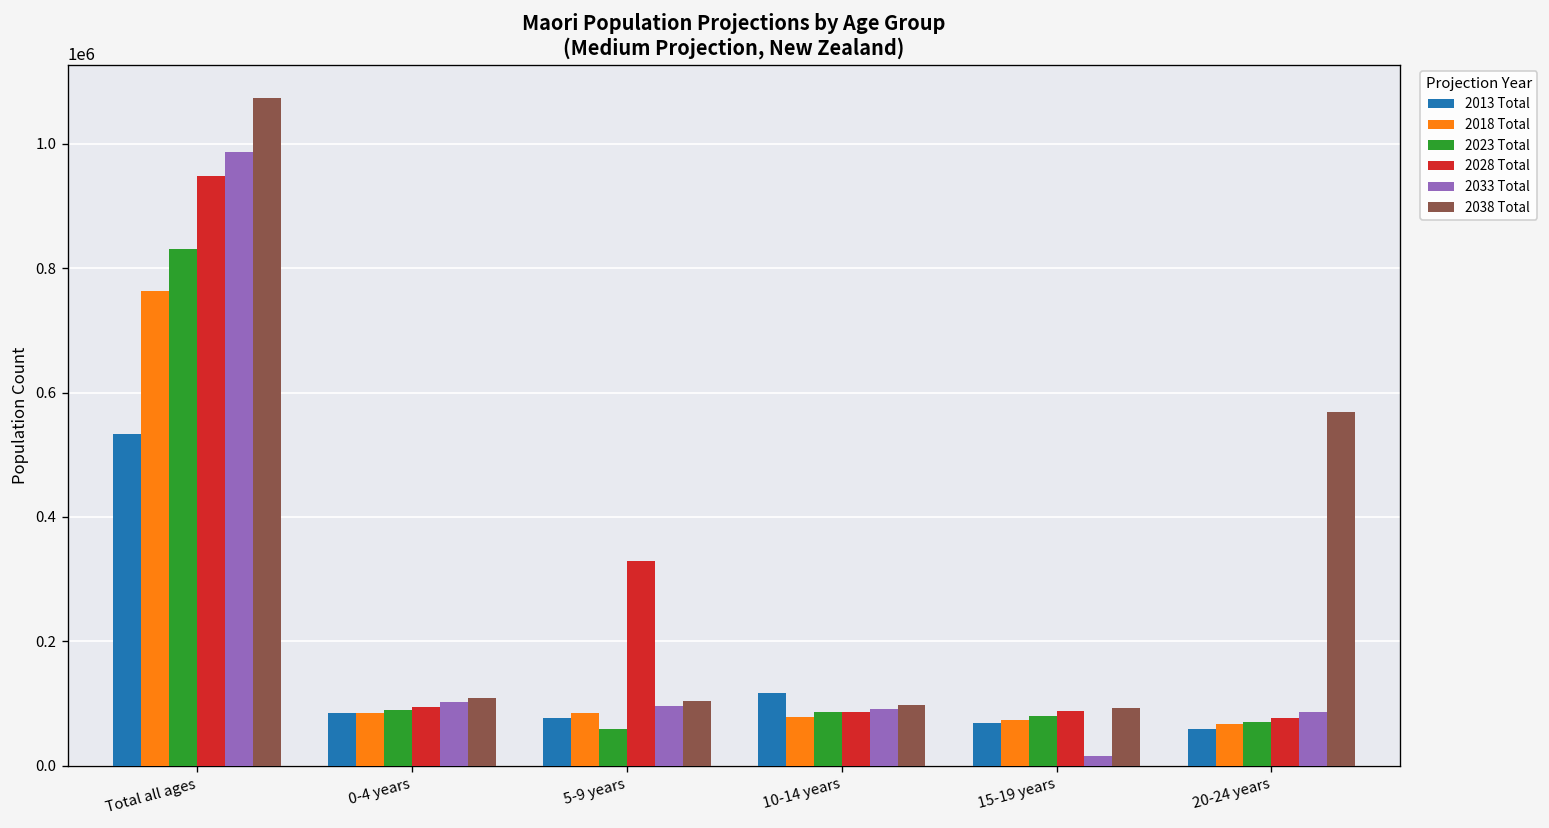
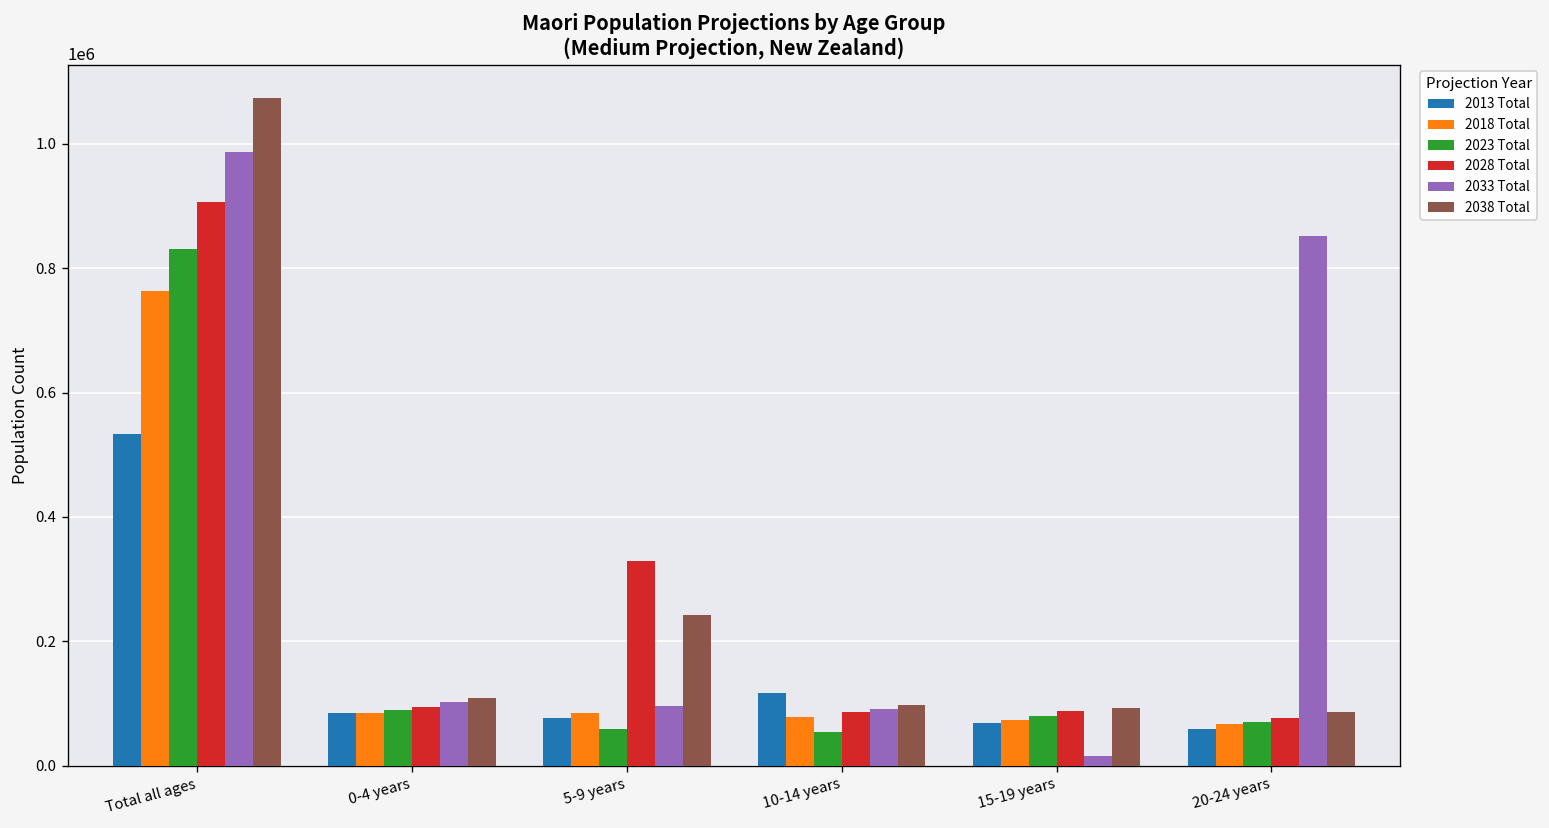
2028 Total, Total all ages: 950000 -> 910000
2038 Total, 5-9 years: 100000 -> 240000
2023 Total, 10-14 years: 90000 -> 50000
2033 Total, 20-24 years: 90000 -> 850000
2038 Total, 20-24 years: 570000 -> 90000
